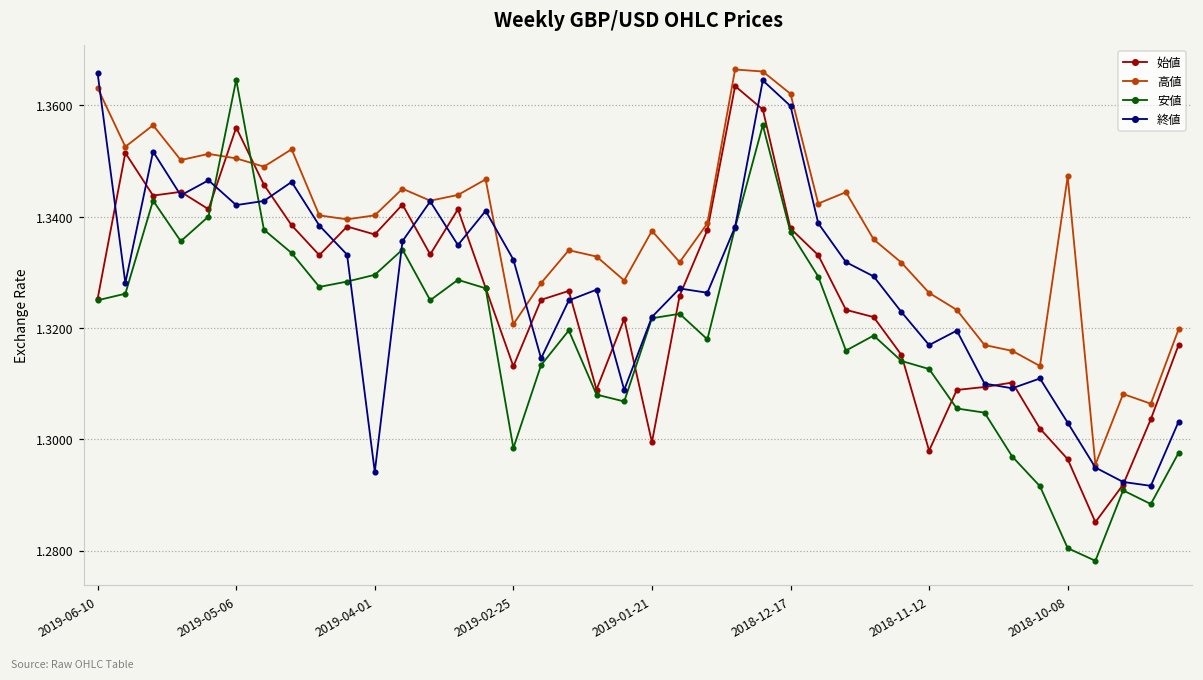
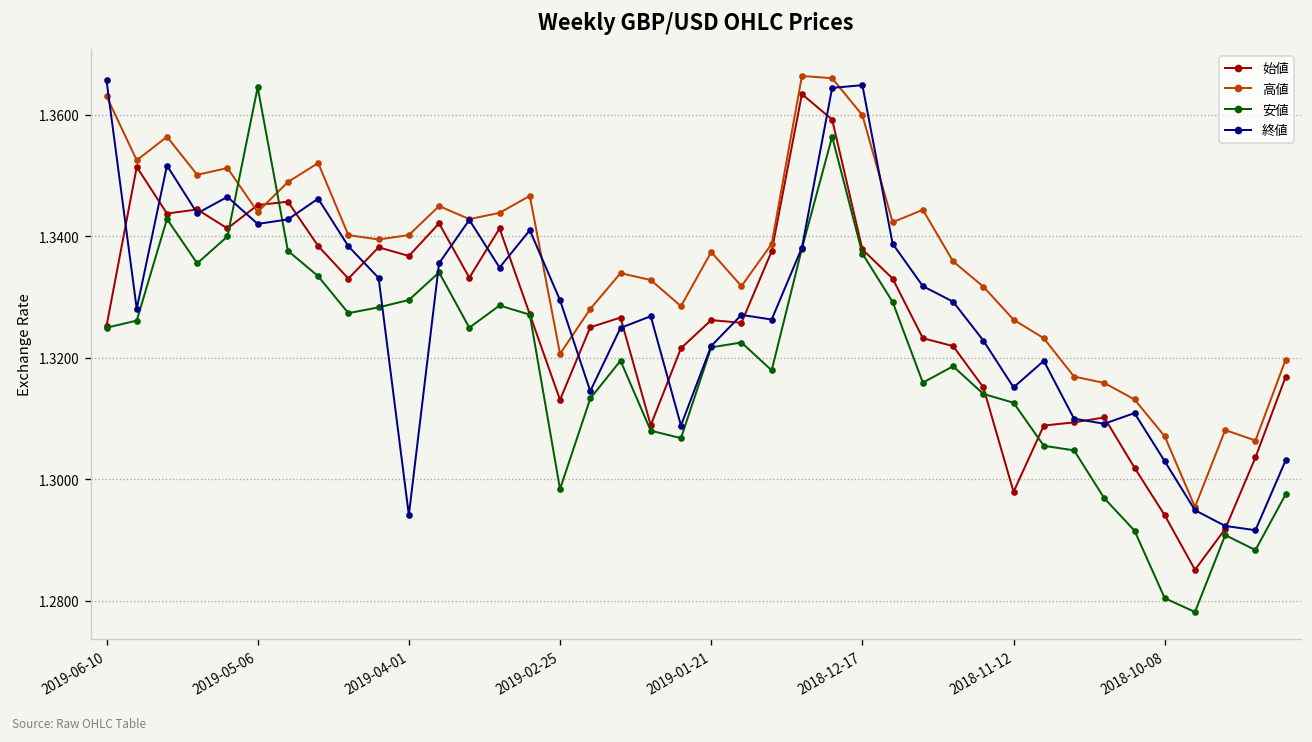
始値, 2019-05-06: 1.356 -> 1.345
高値, 2019-05-06: 1.350 -> 1.344
終値, 2019-02-25: 1.332 -> 1.330
始値, 2019-01-21: 1.299 -> 1.326
高値, 2018-12-17: 1.362 -> 1.360
終値, 2018-12-17: 1.360 -> 1.365
終値, 2018-11-12: 1.317 -> 1.315
始値, 2018-10-08: 1.296 -> 1.294
高値, 2018-10-08: 1.347 -> 1.307
